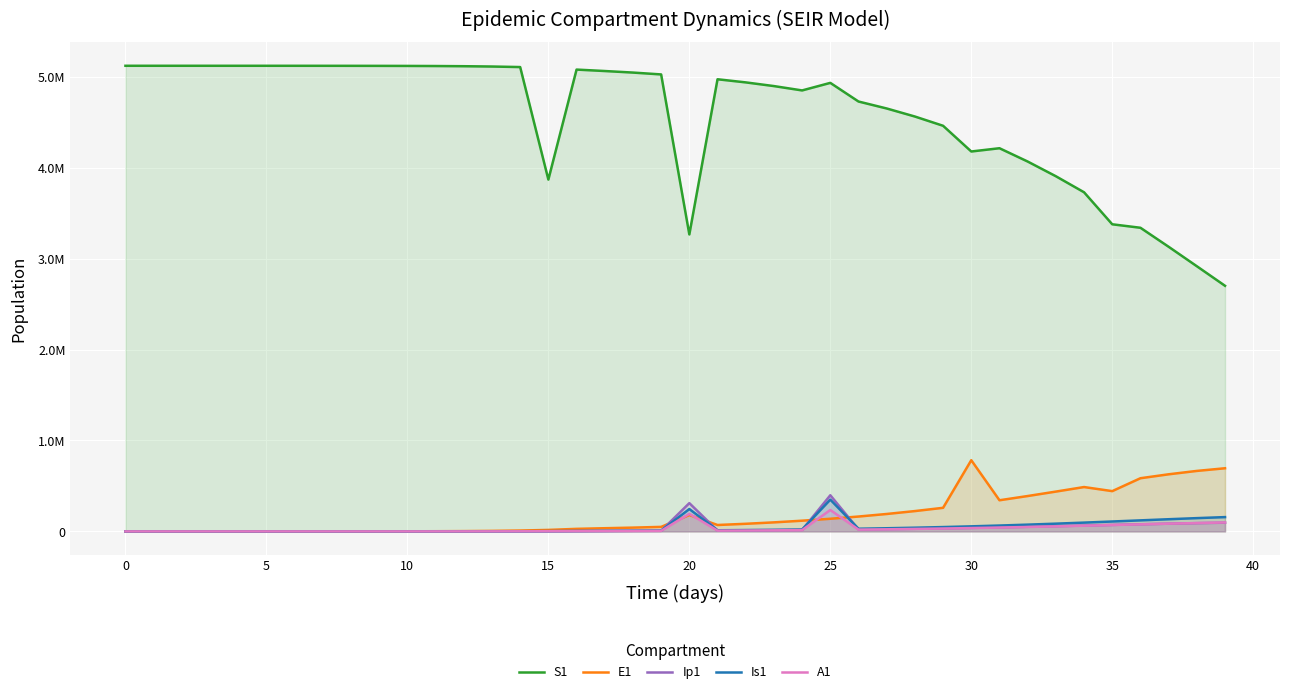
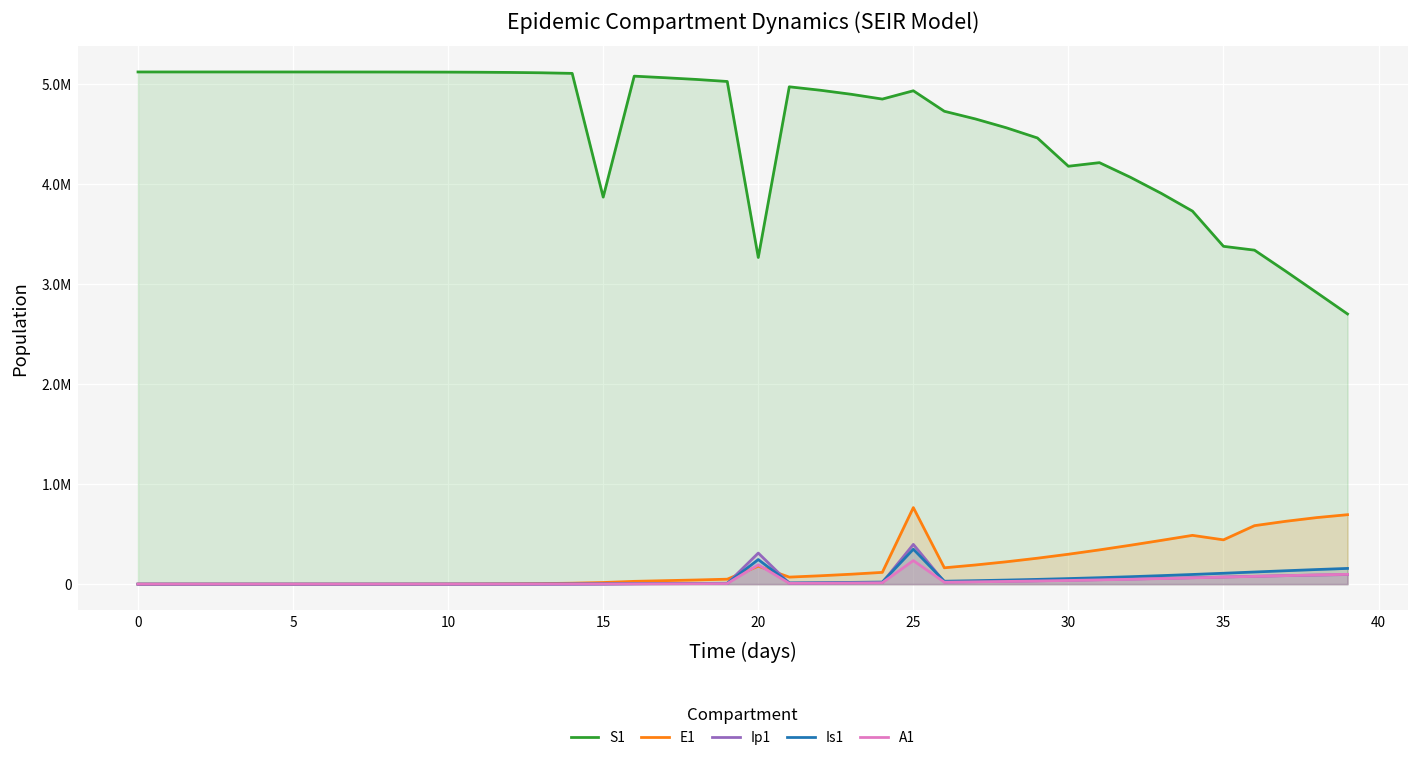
E1, 25: 100000 -> 800000
E1, 30: 800000 -> 300000
